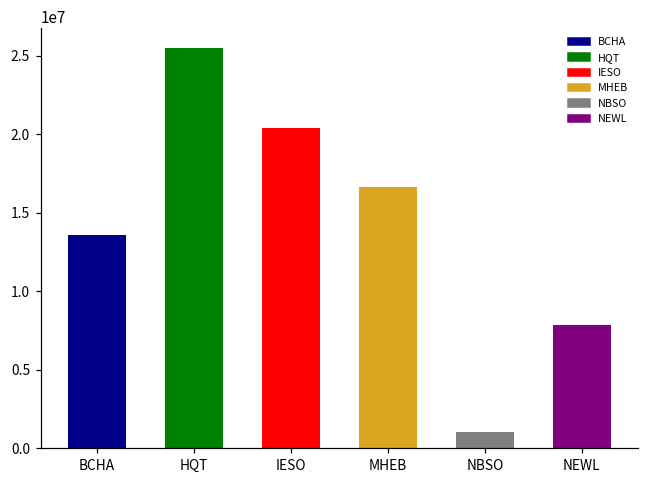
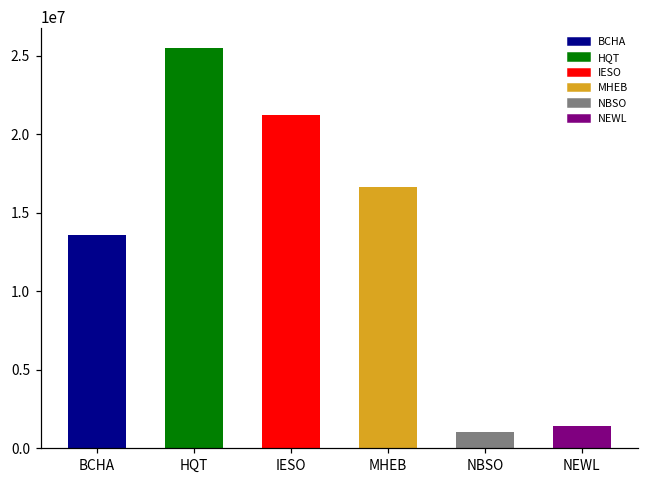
IESO: 20400000 -> 21200000
NEWL: 7900000 -> 1400000
